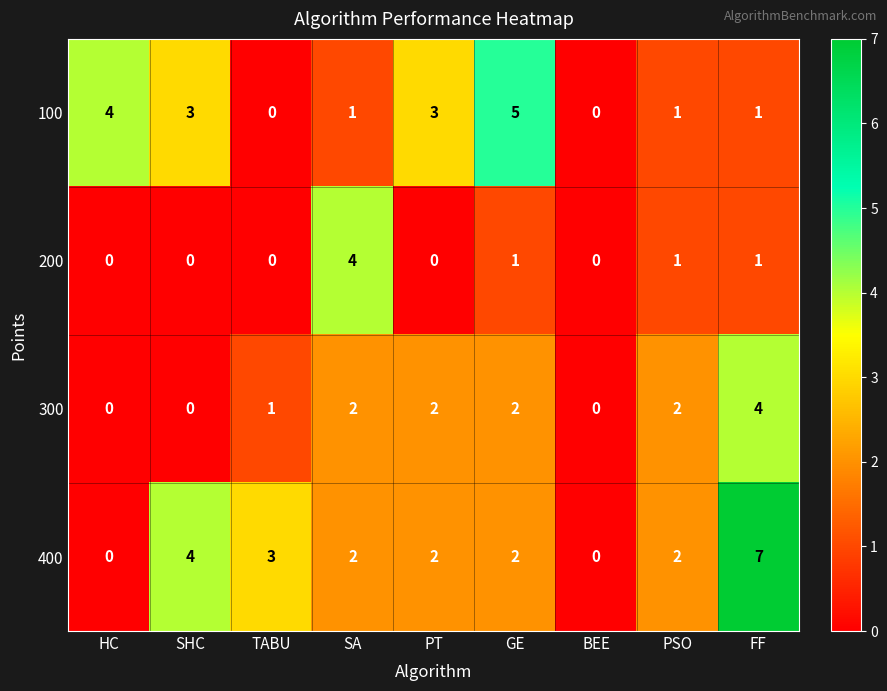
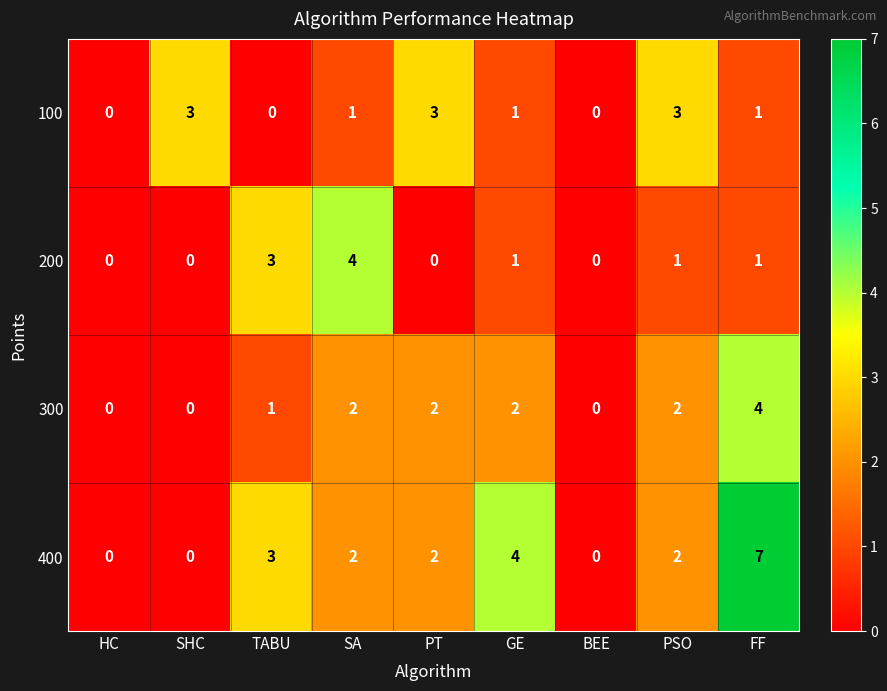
100, HC: 4 -> 0
100, GE: 5 -> 1
100, PSO: 1 -> 3
200, TABU: 0 -> 3
400, SHC: 4 -> 0
400, GE: 2 -> 4
